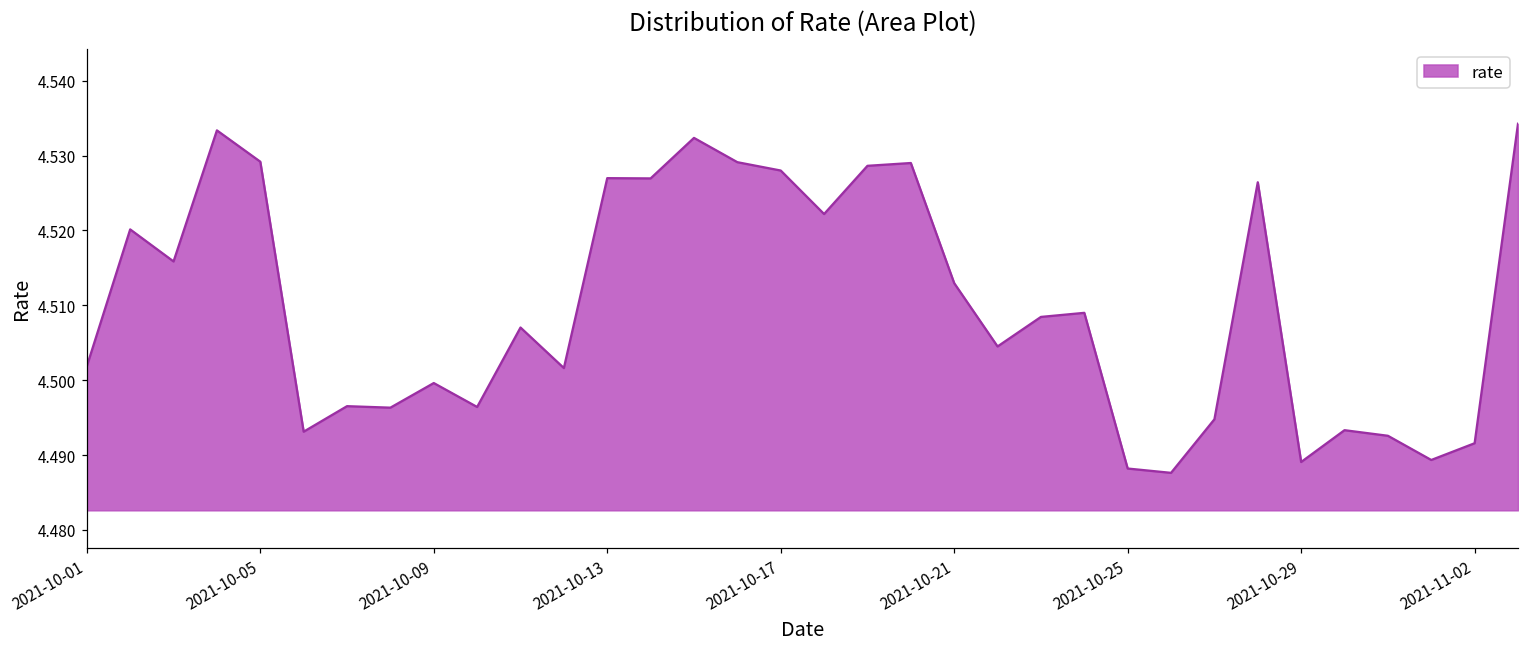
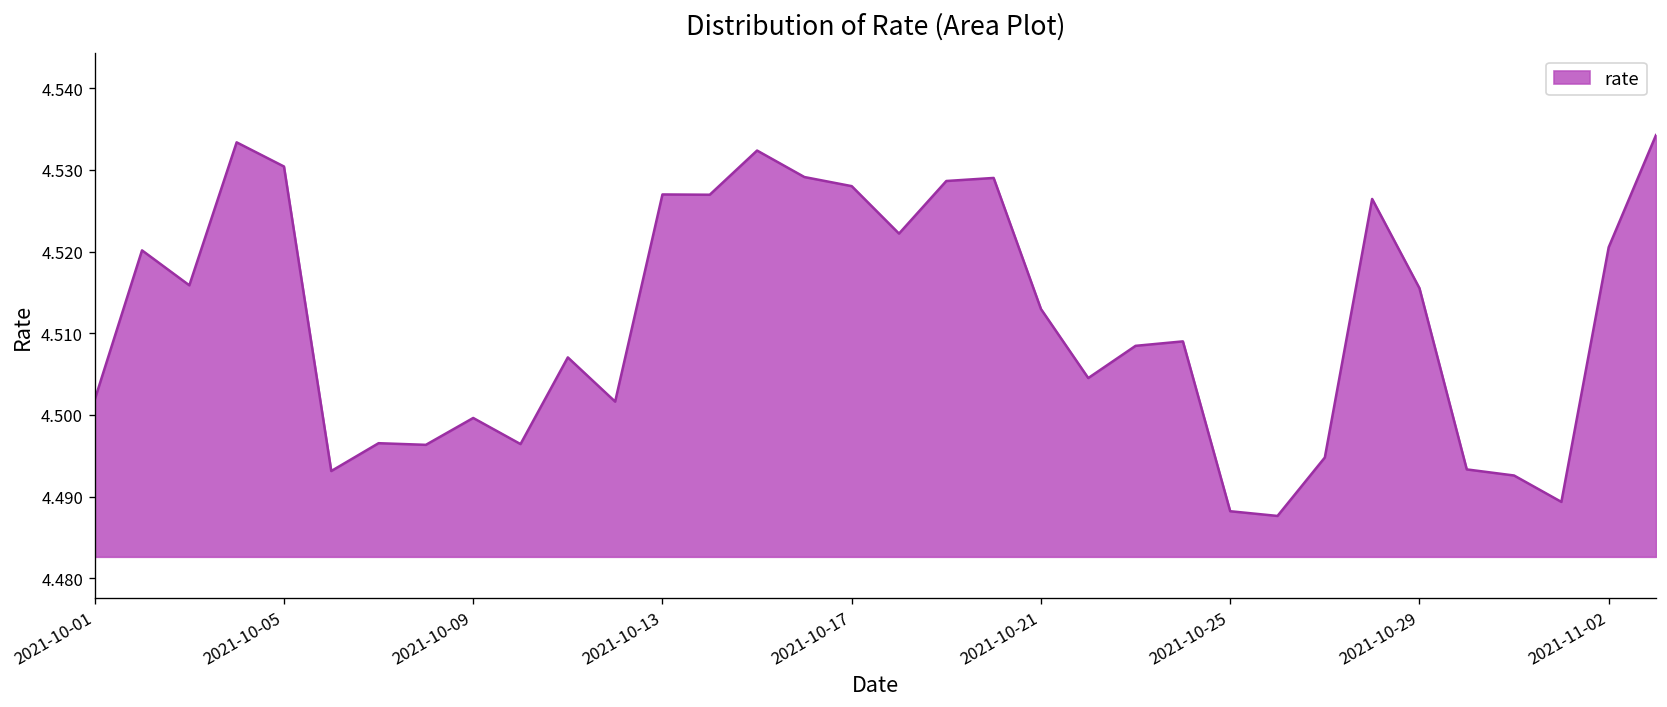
2021-10-05: 4.529 -> 4.530
2021-10-29: 4.489 -> 4.516
2021-11-02: 4.492 -> 4.521
